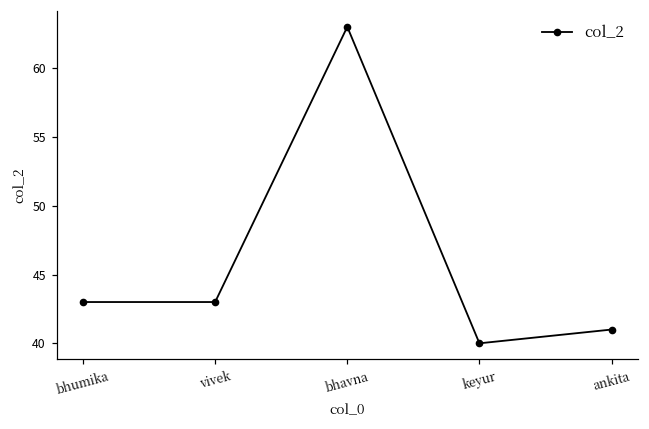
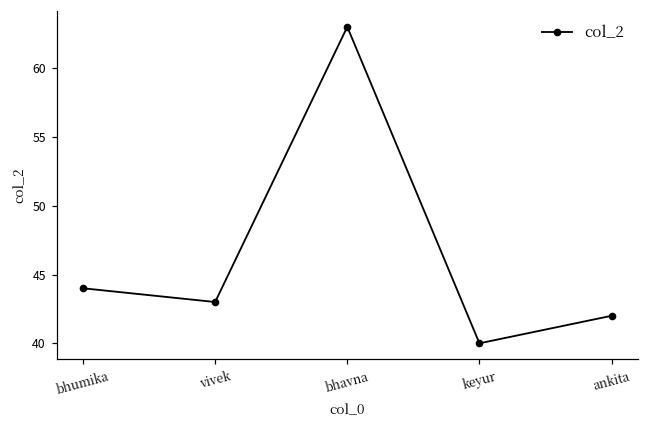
bhumika: 43 -> 44
ankita: 41 -> 42
